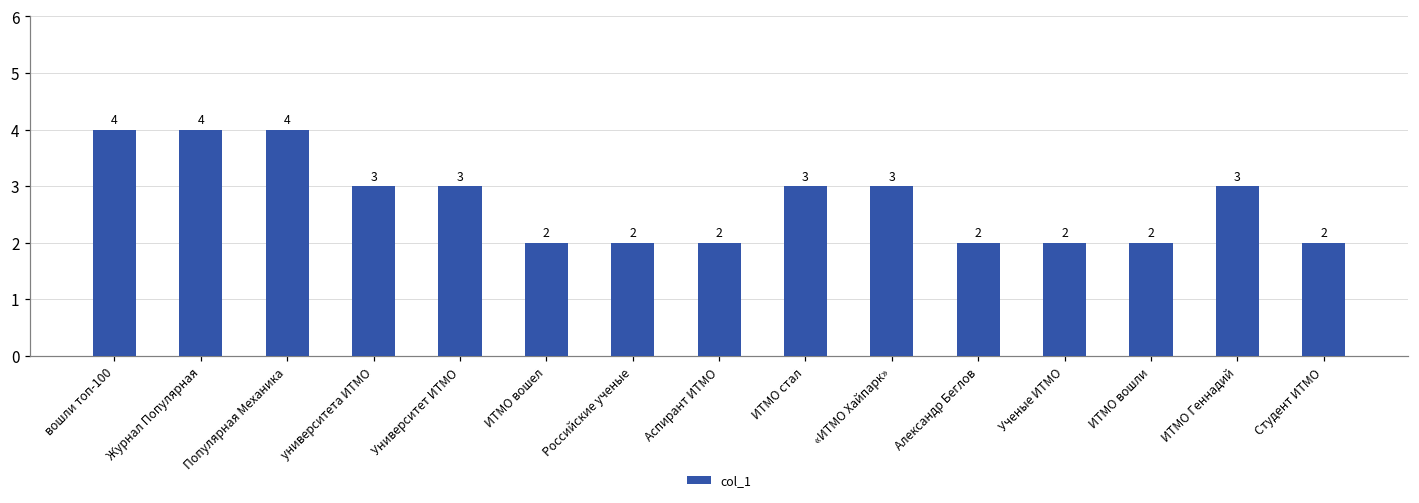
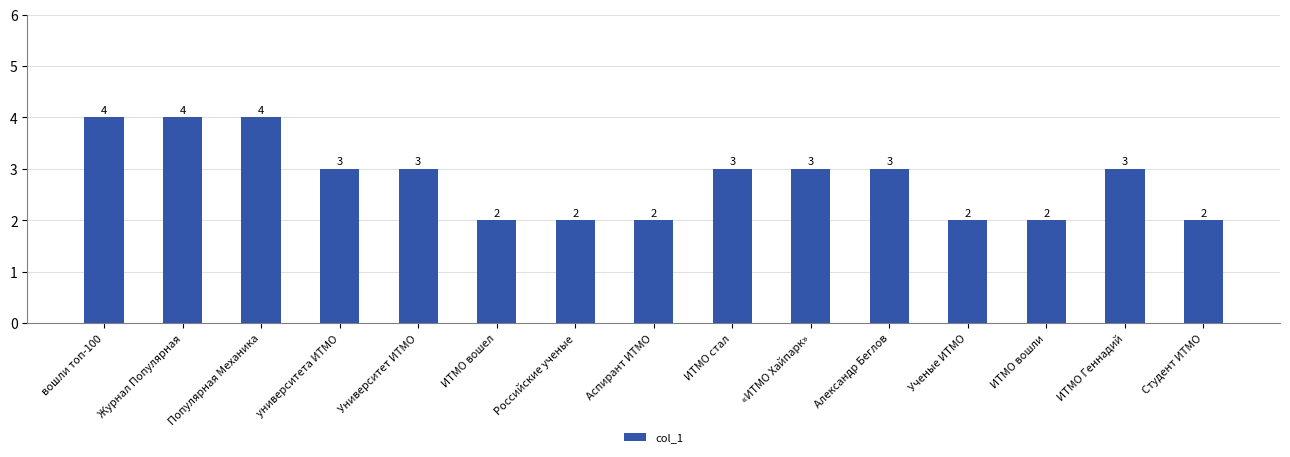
Александр Беглов: 2 -> 3
